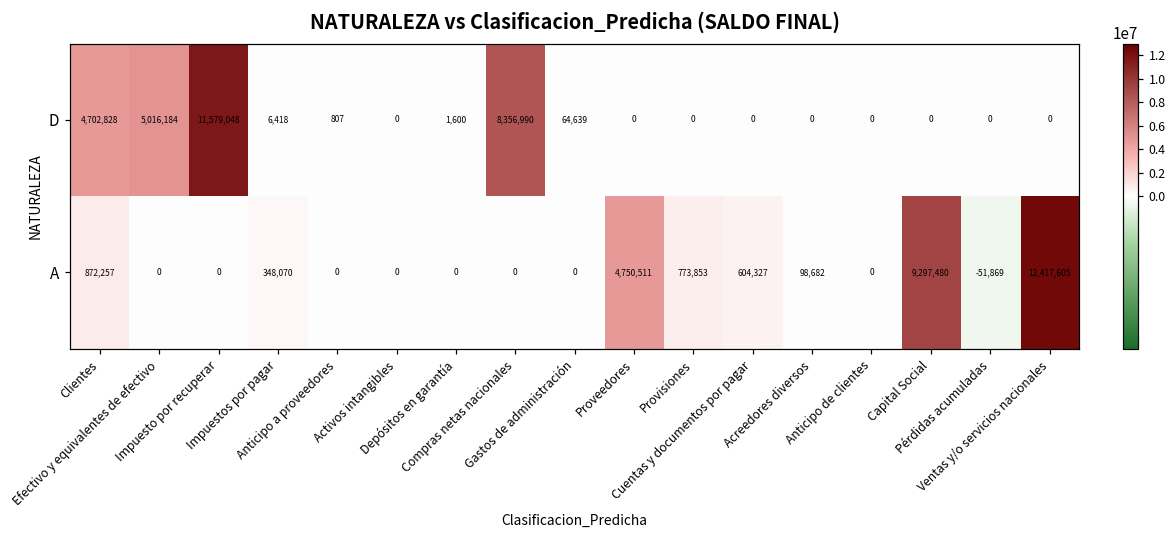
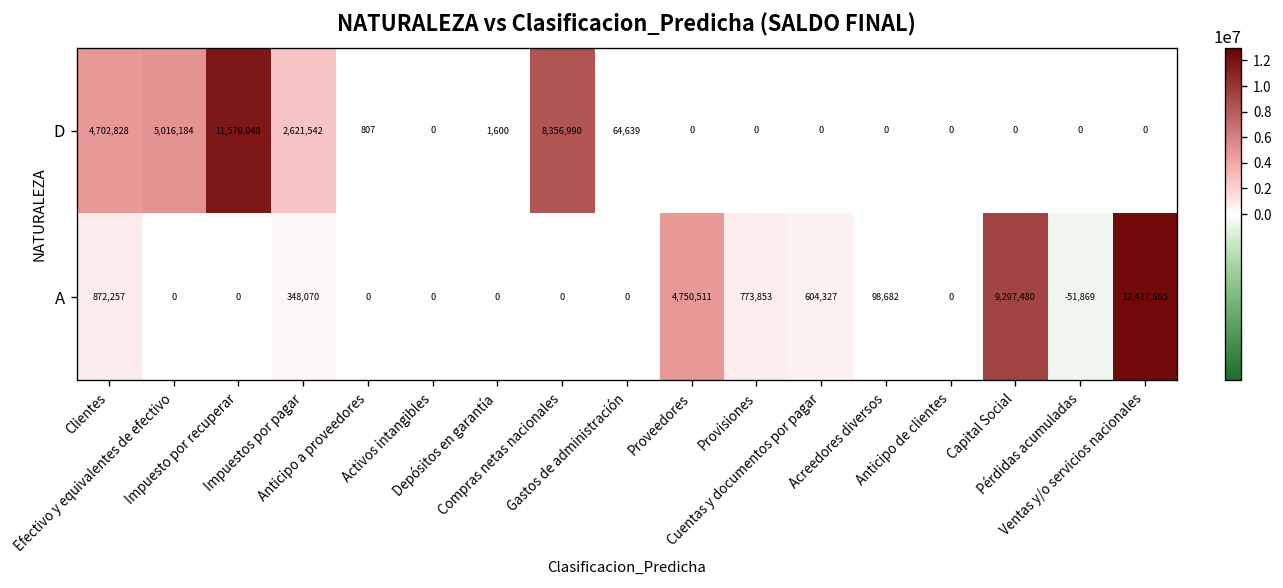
D, Impuestos por pagar: 6,418 -> 2,621,542
